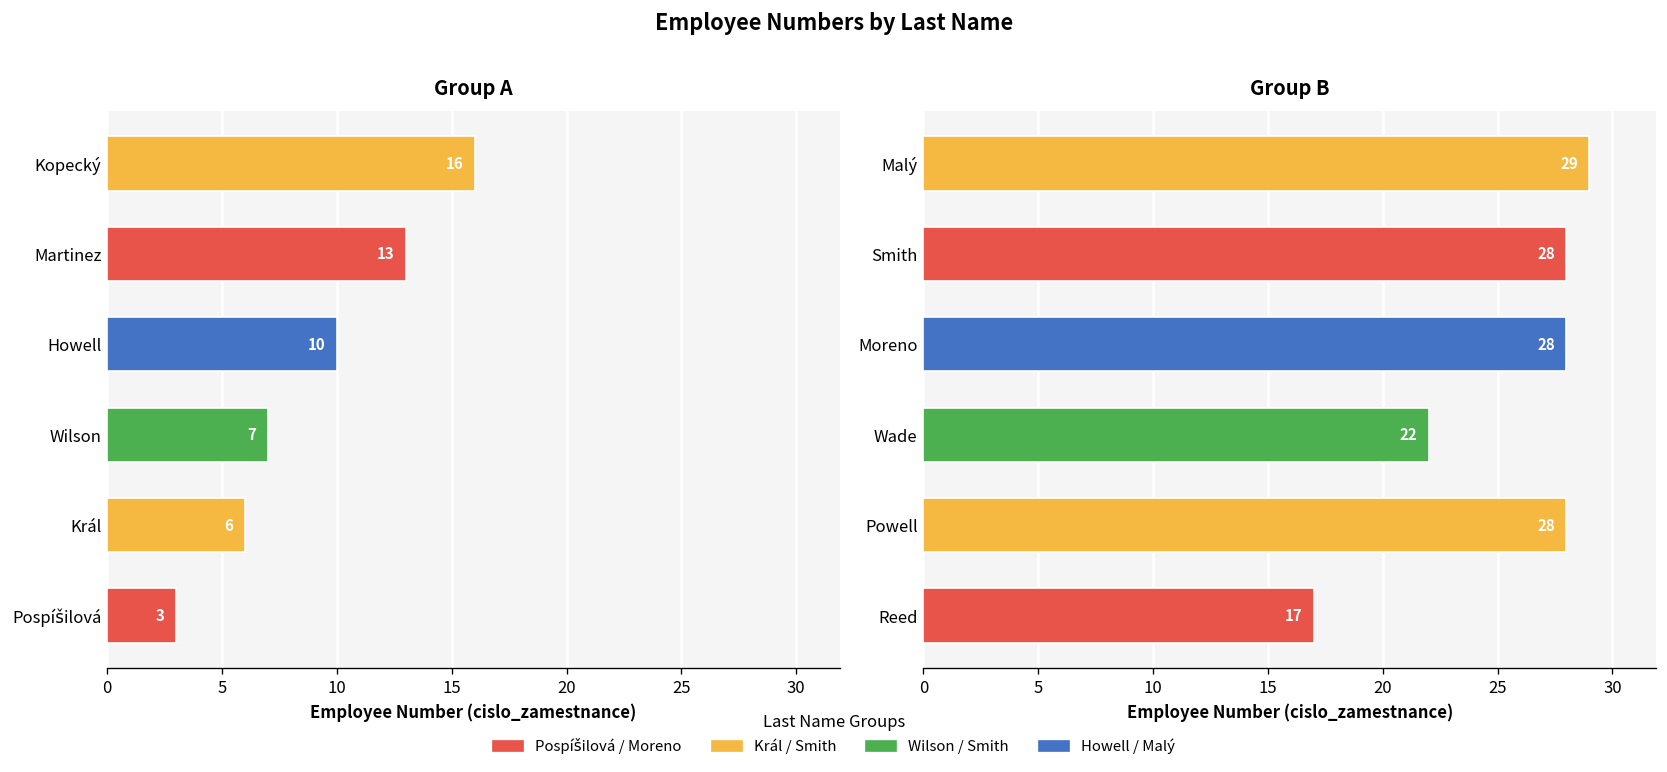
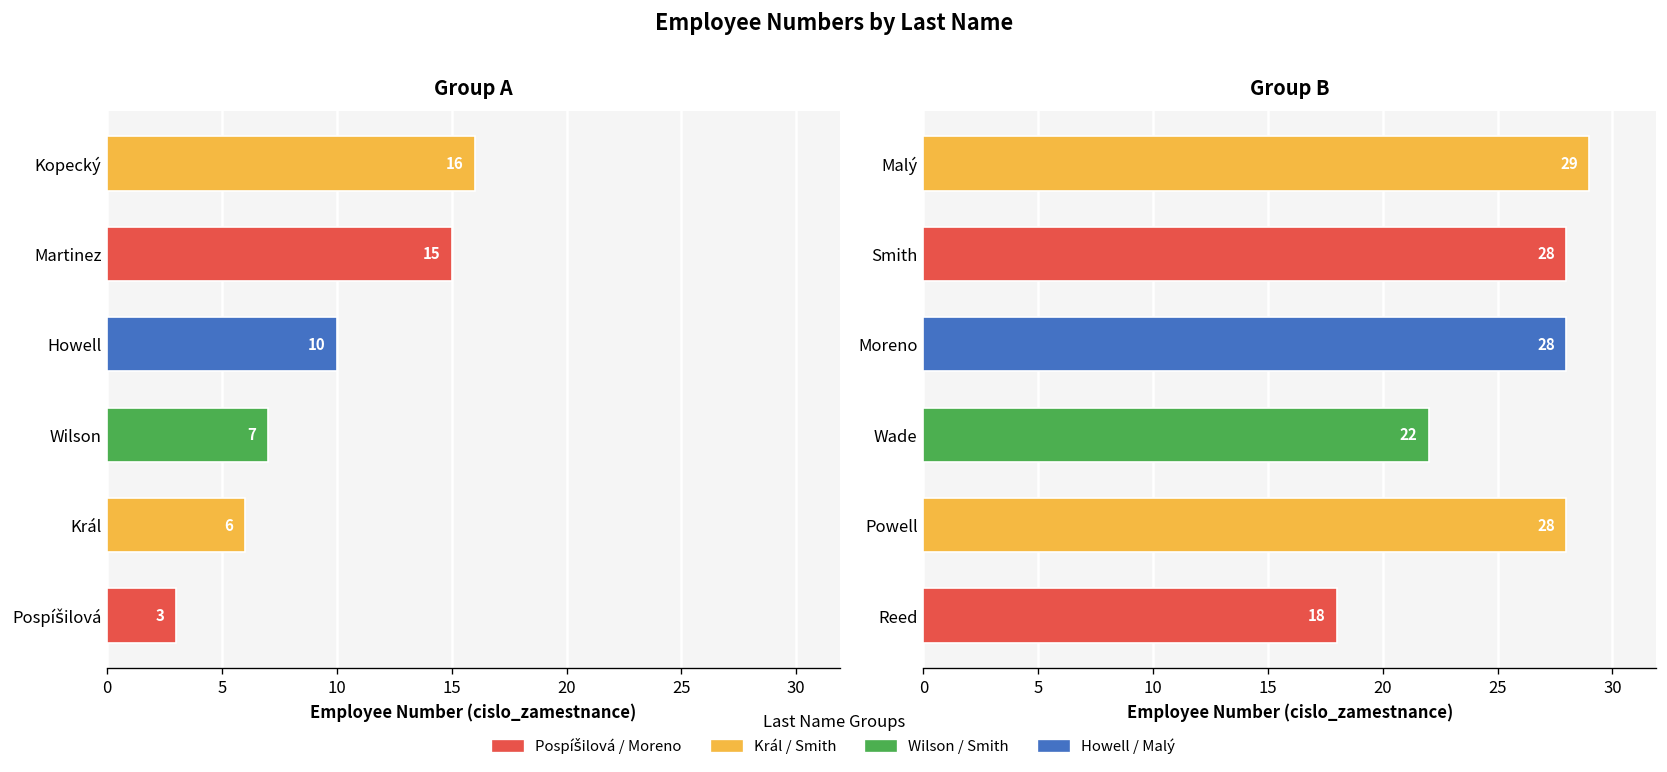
Group A, Martinez: 13 -> 15
Group B, Reed: 17 -> 18
